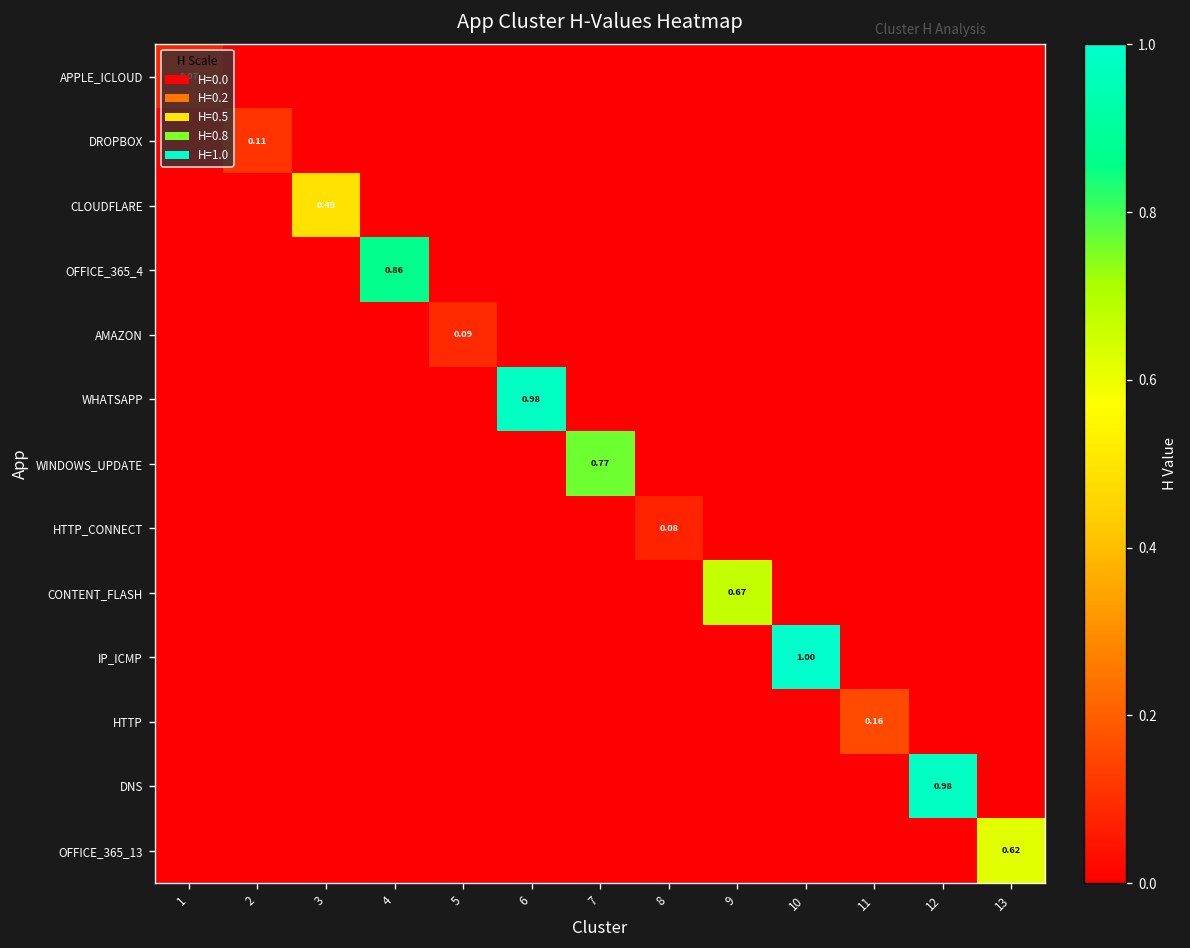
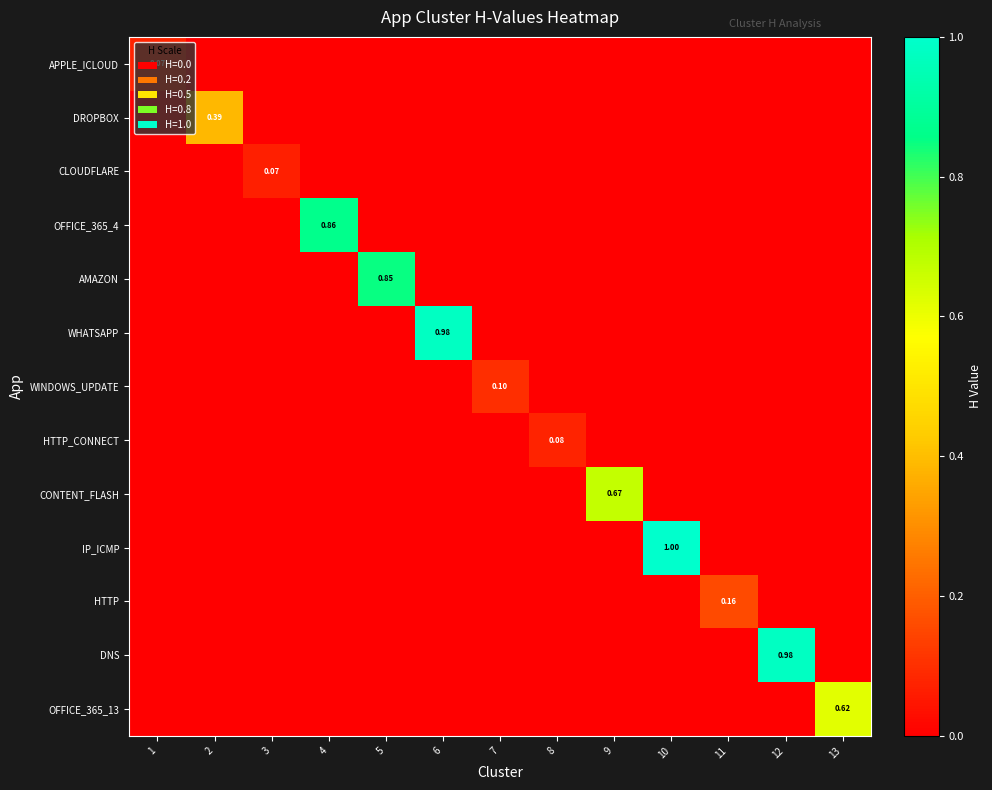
DROPBOX, 2: 0.11 -> 0.39
CLOUDFLARE, 3: 0.49 -> 0.07
AMAZON, 5: 0.09 -> 0.85
WINDOWS_UPDATE, 7: 0.77 -> 0.10
